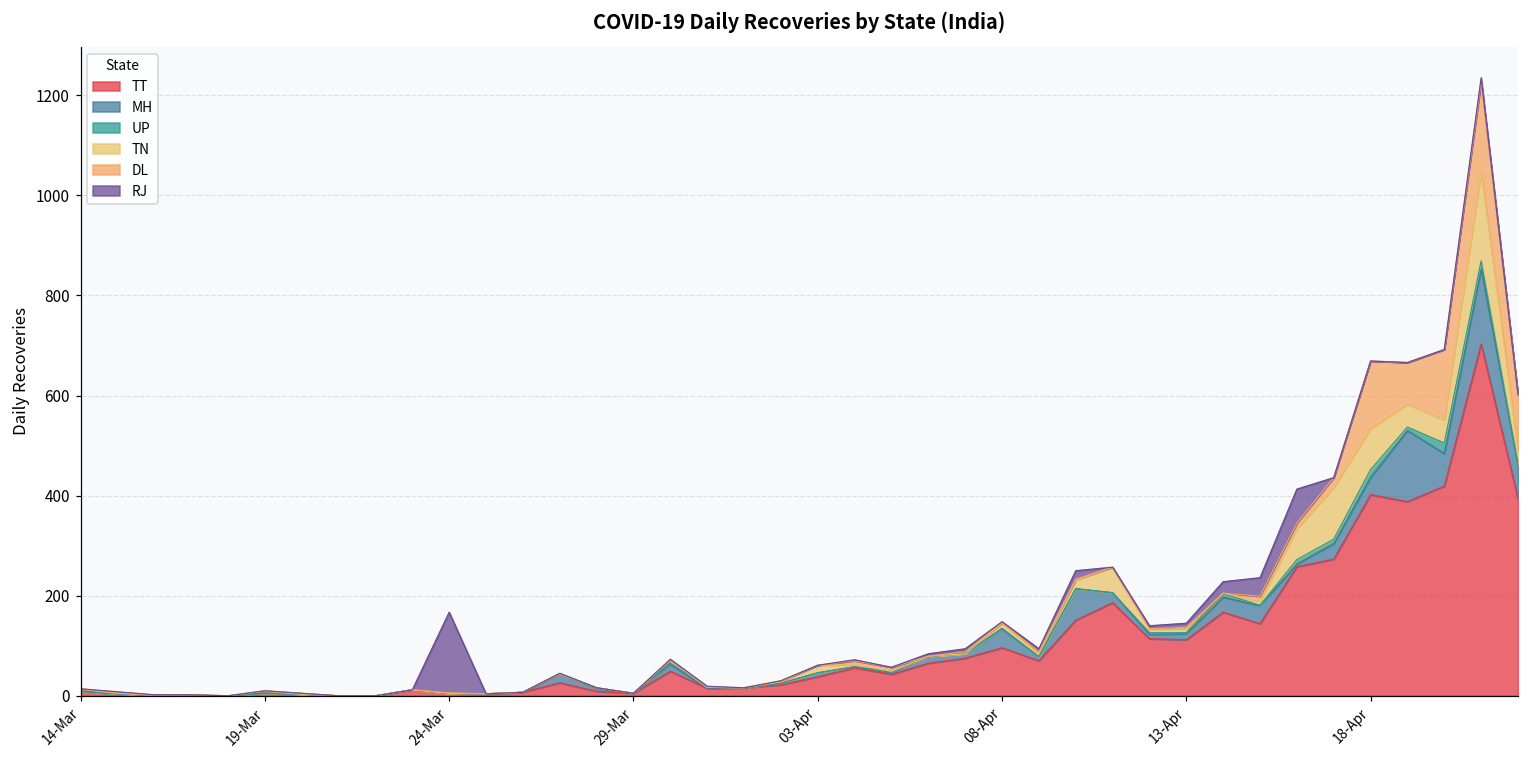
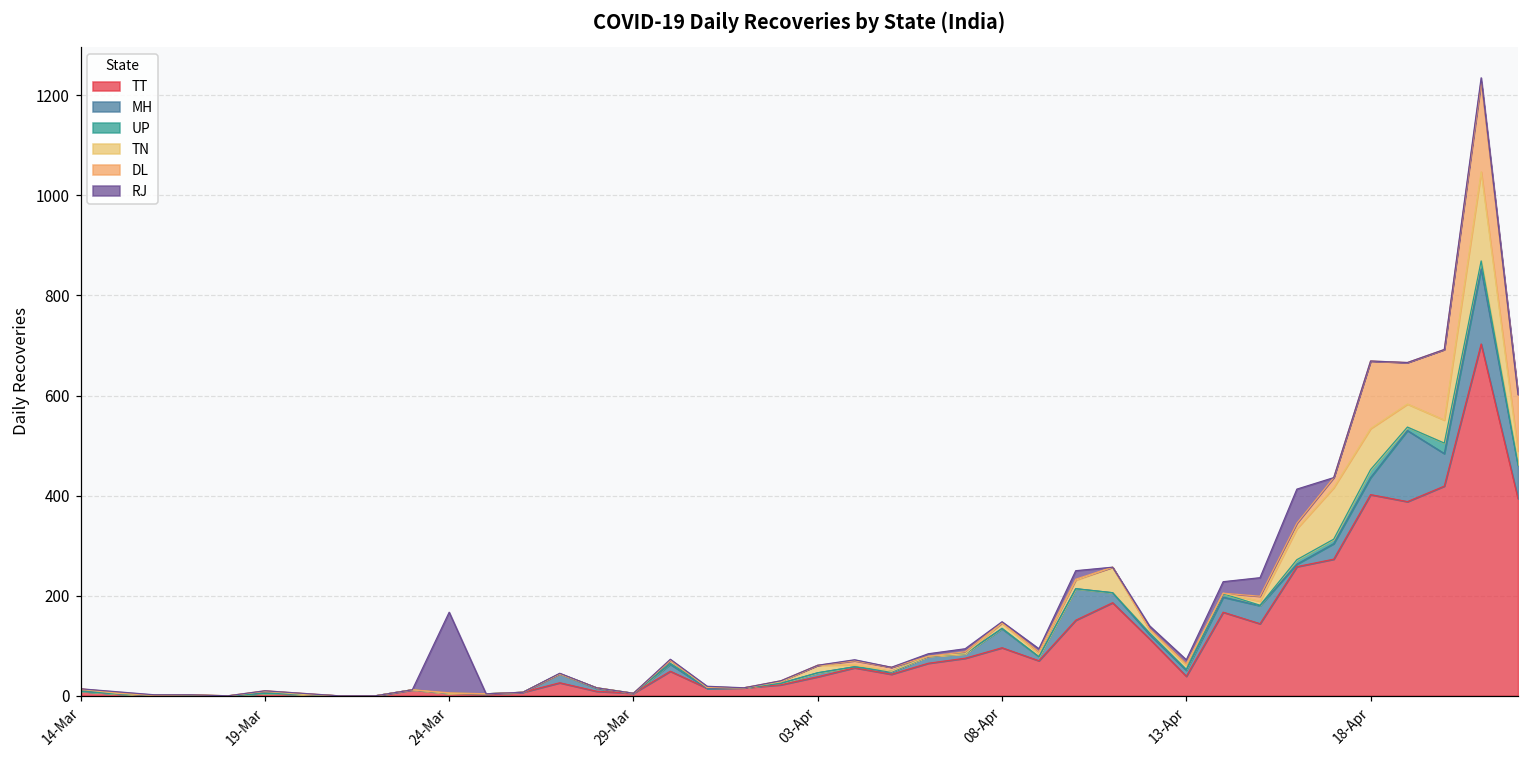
TT, 13-Apr: 110 -> 40
